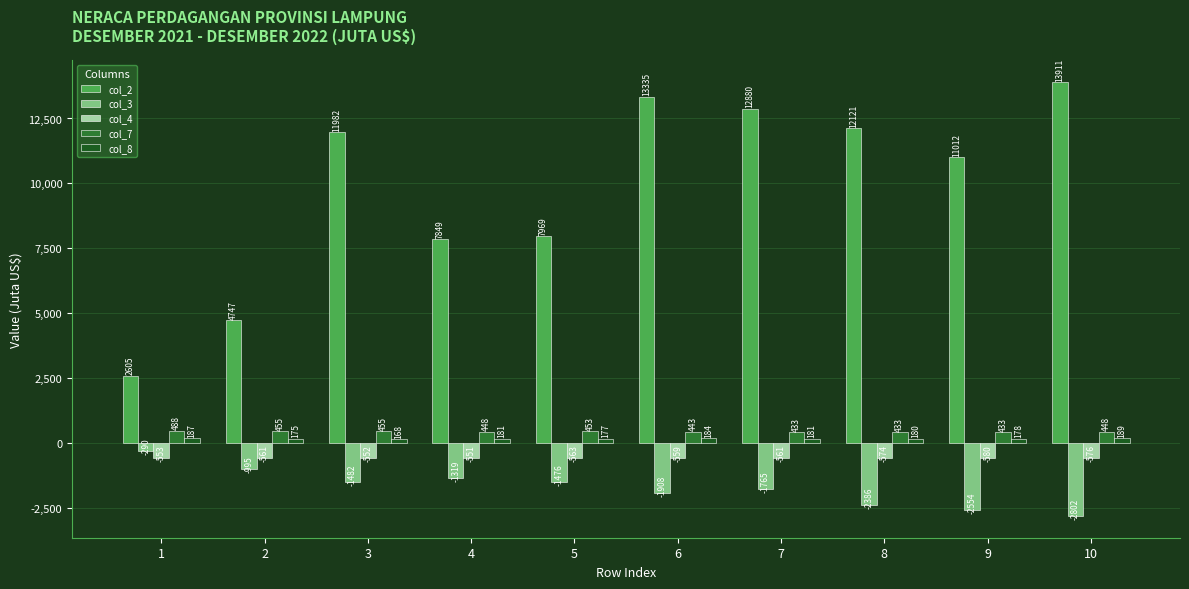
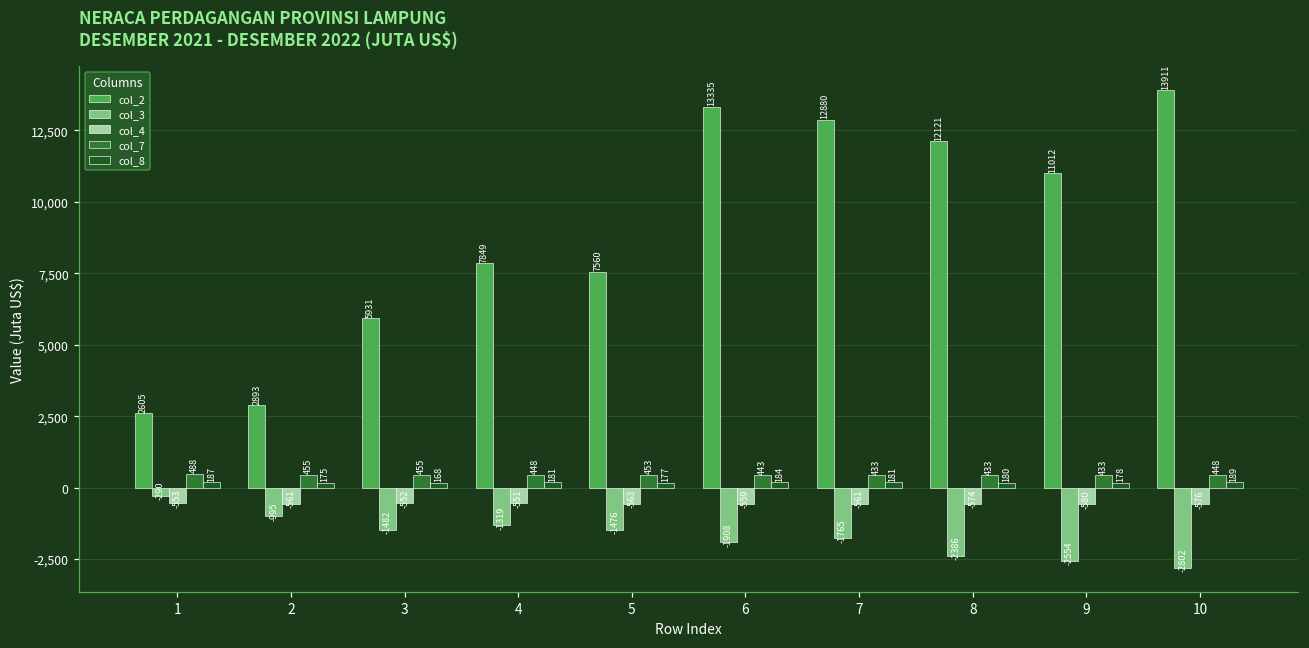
col_2, 2: 4747 -> 2893
col_2, 3: 11982 -> 5931
col_2, 5: 7969 -> 7560
